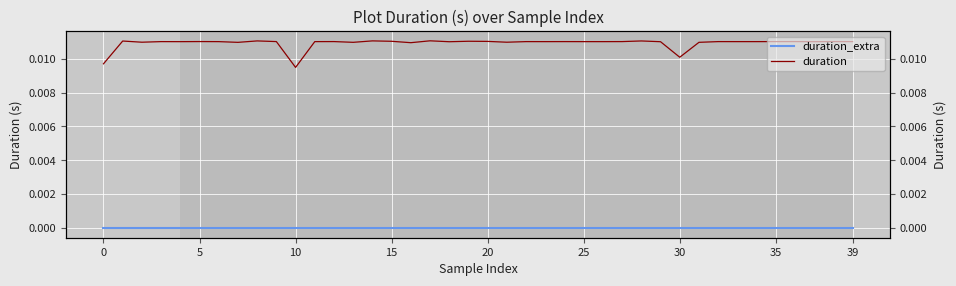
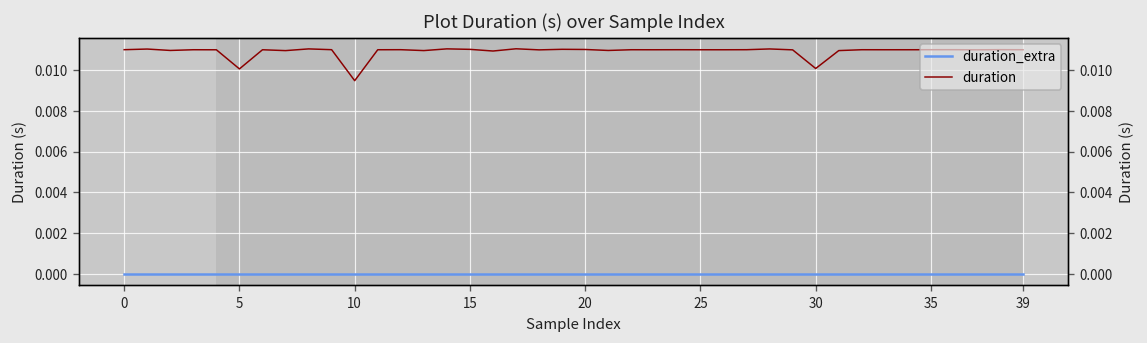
duration, 0: 0.0097 -> 0.0110
duration, 5: 0.0110 -> 0.0101
